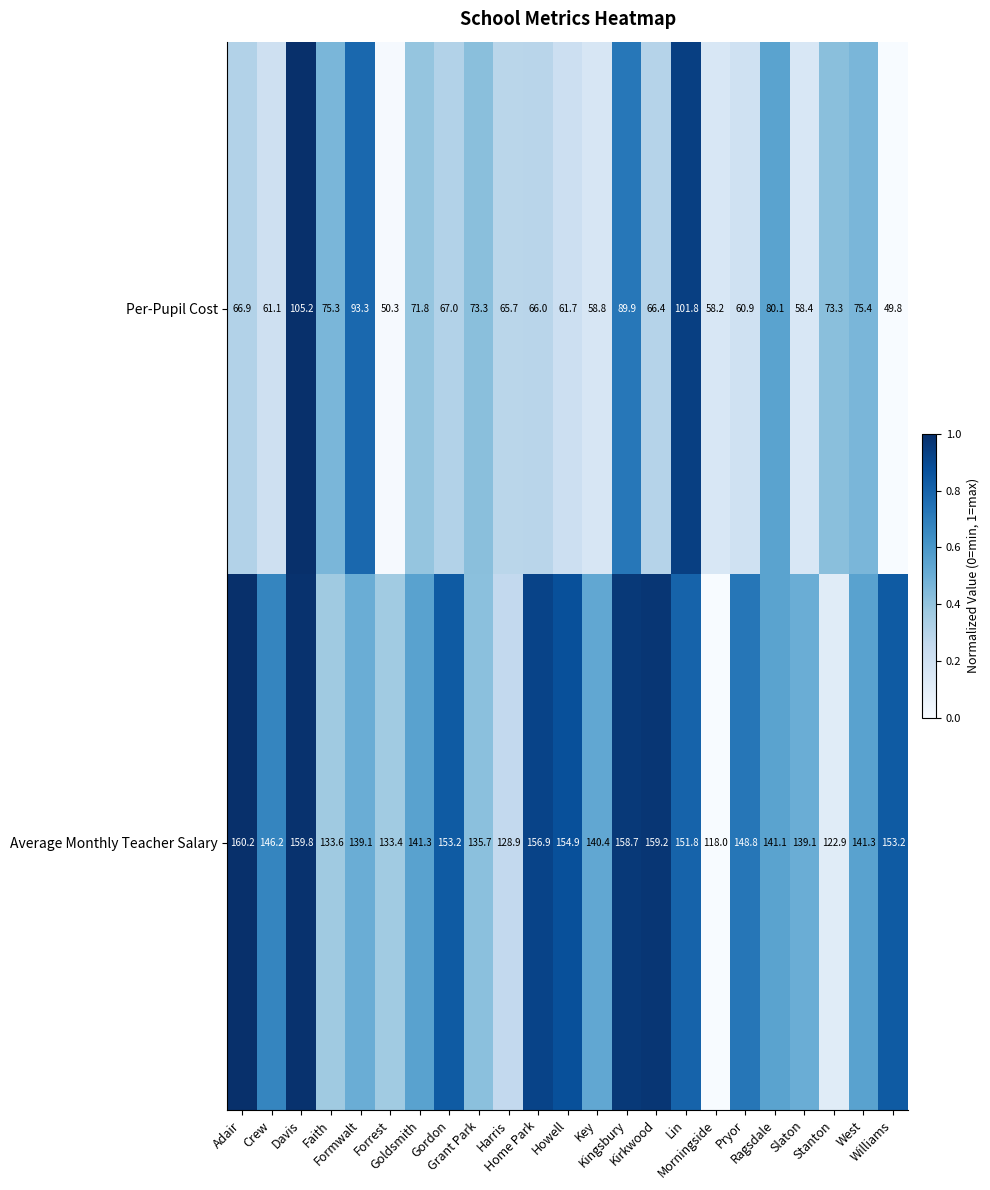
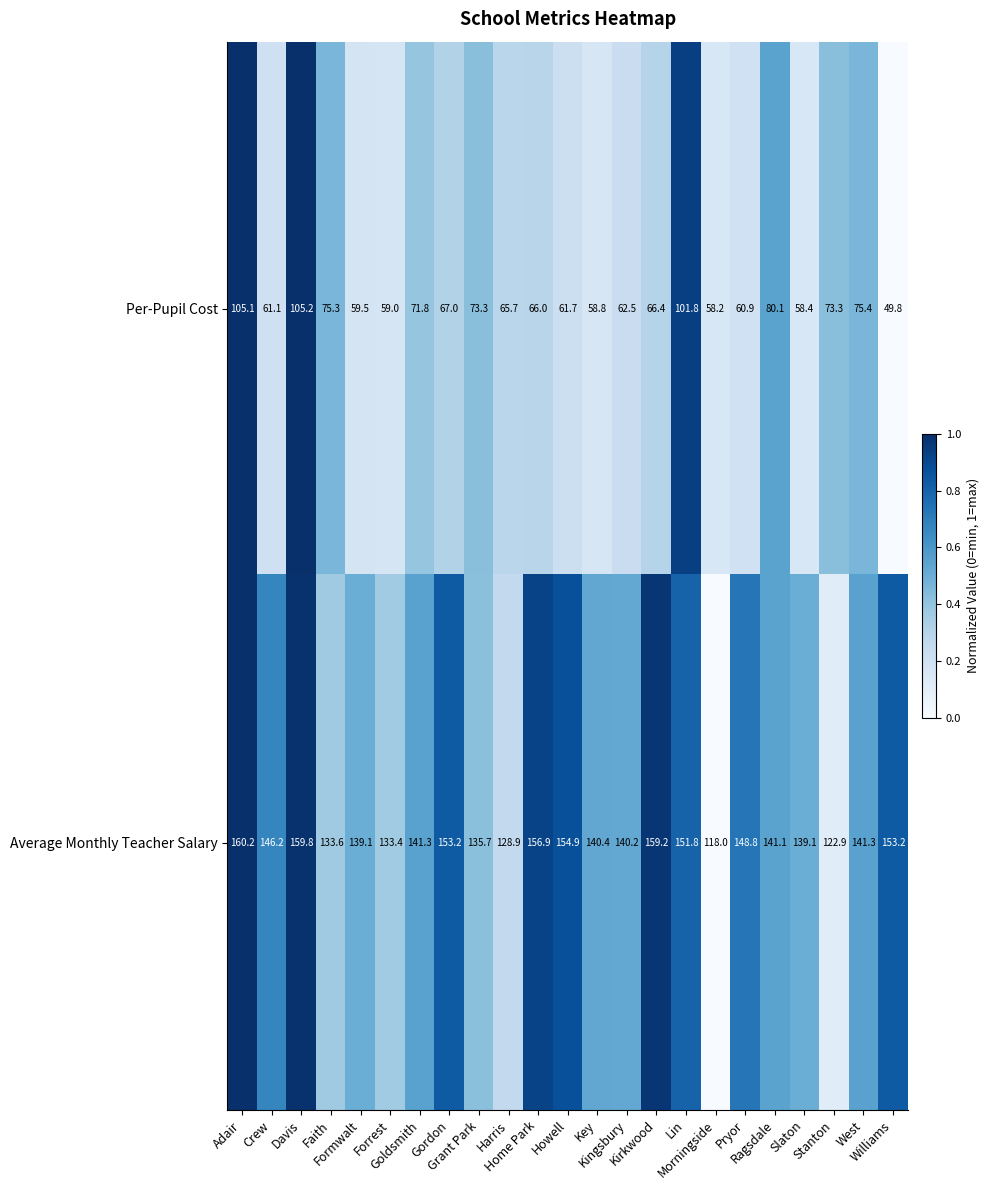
Per-Pupil Cost, Adair: 66.9 -> 105.1
Per-Pupil Cost, Formwalt: 93.3 -> 59.5
Per-Pupil Cost, Forrest: 50.3 -> 59.0
Per-Pupil Cost, Kingsbury: 89.9 -> 62.5
Average Monthly Teacher Salary, Kingsbury: 158.7 -> 140.2
